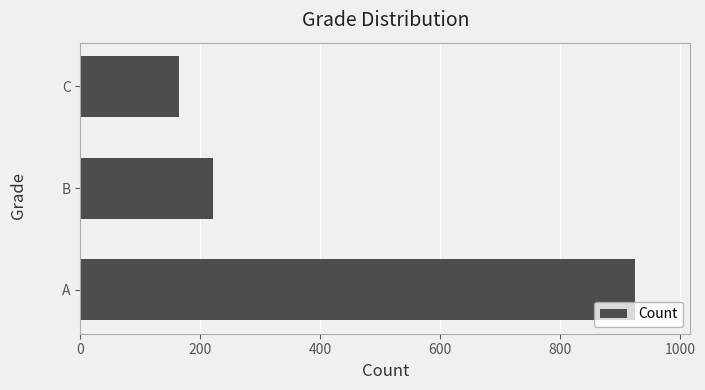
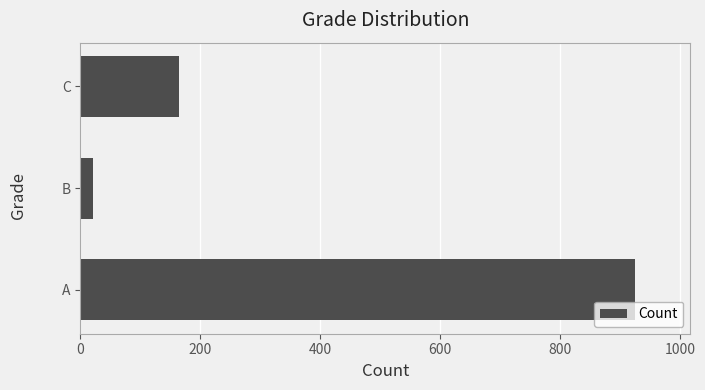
B: 220 -> 20
